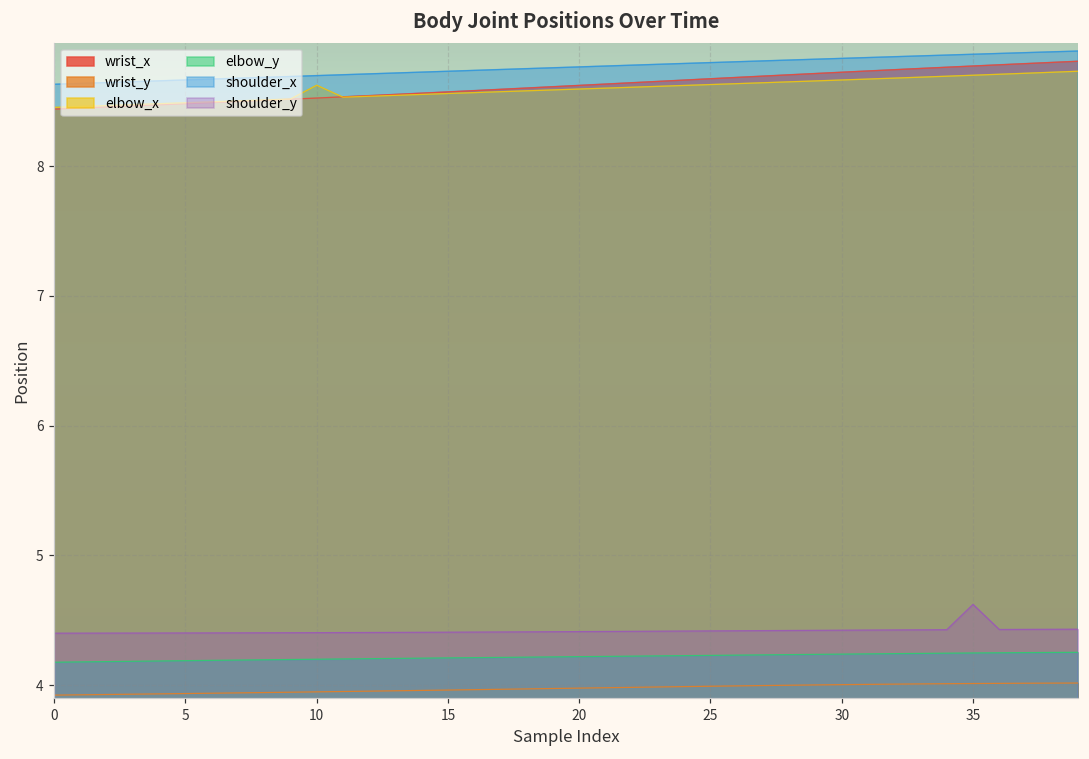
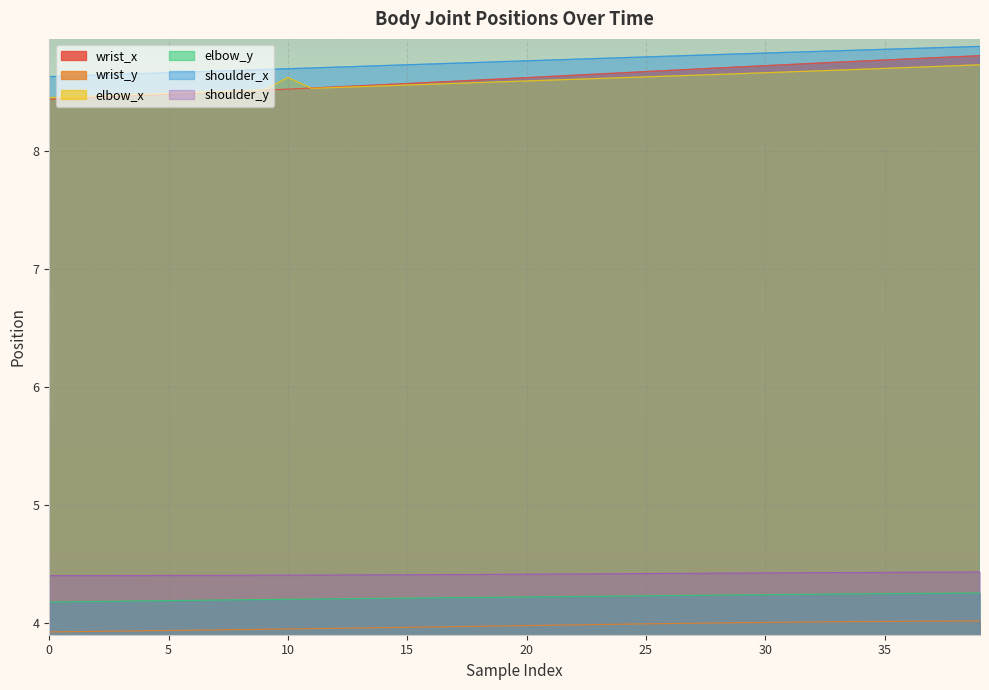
shoulder_y, 35: 4.62 -> 4.43
